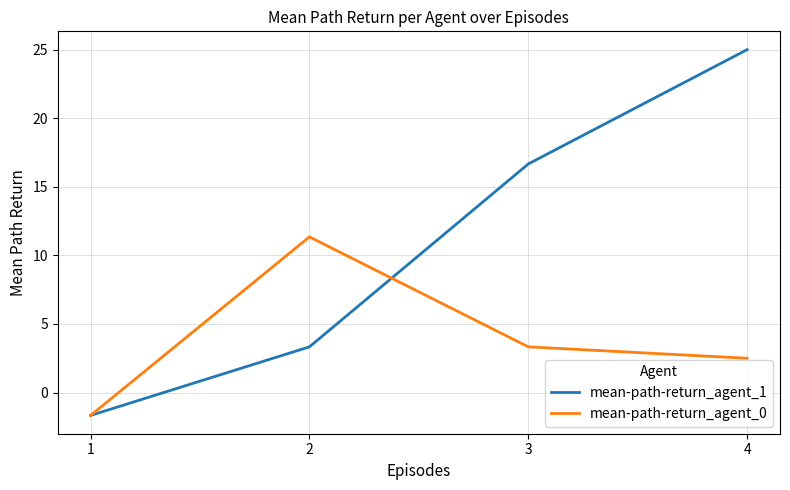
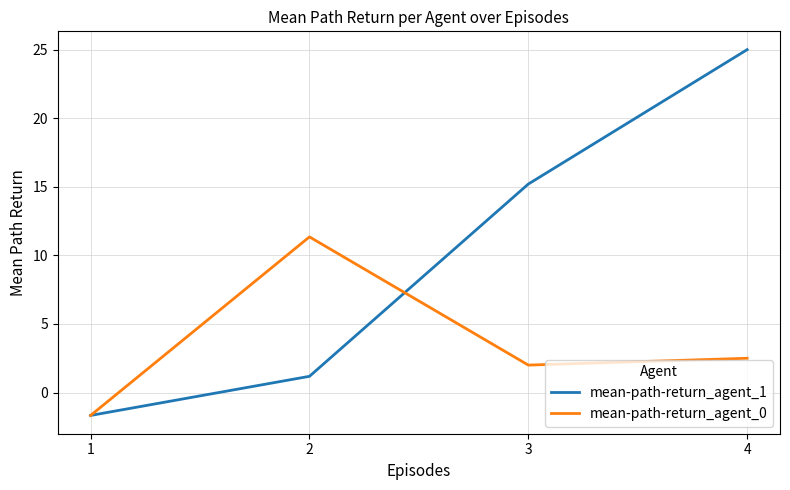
mean-path-return_agent_1, 2: 3.3 -> 1.2
mean-path-return_agent_1, 3: 16.7 -> 15.2
mean-path-return_agent_0, 3: 3.3 -> 2.0
